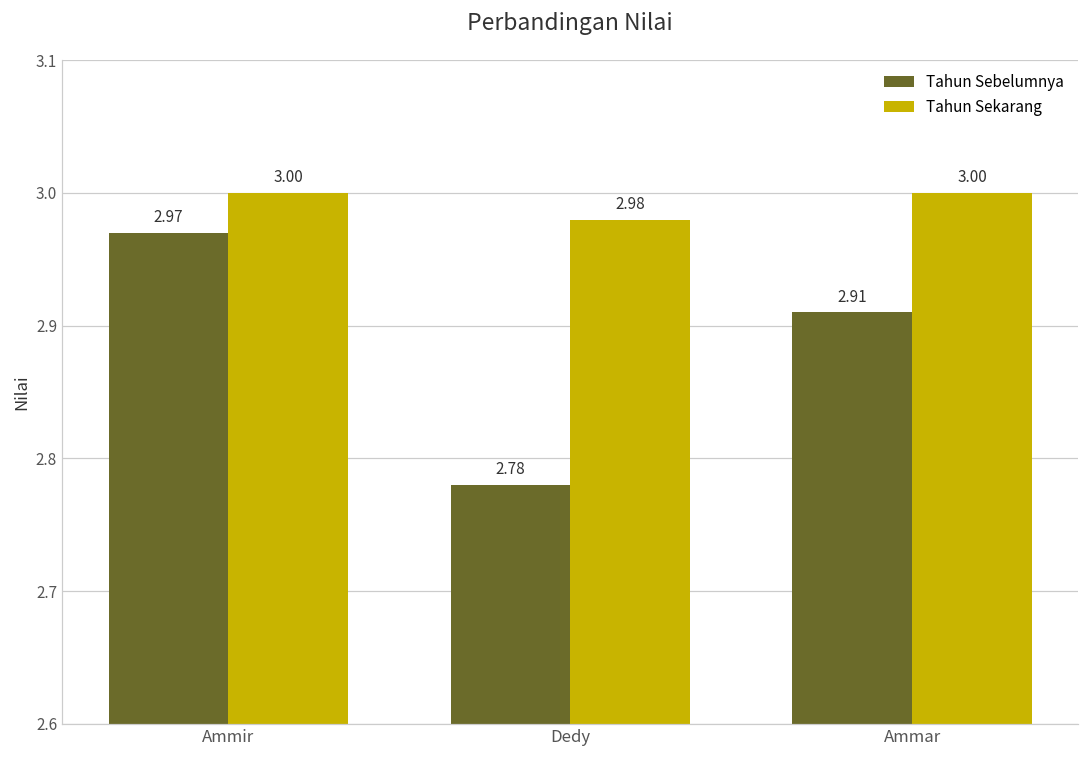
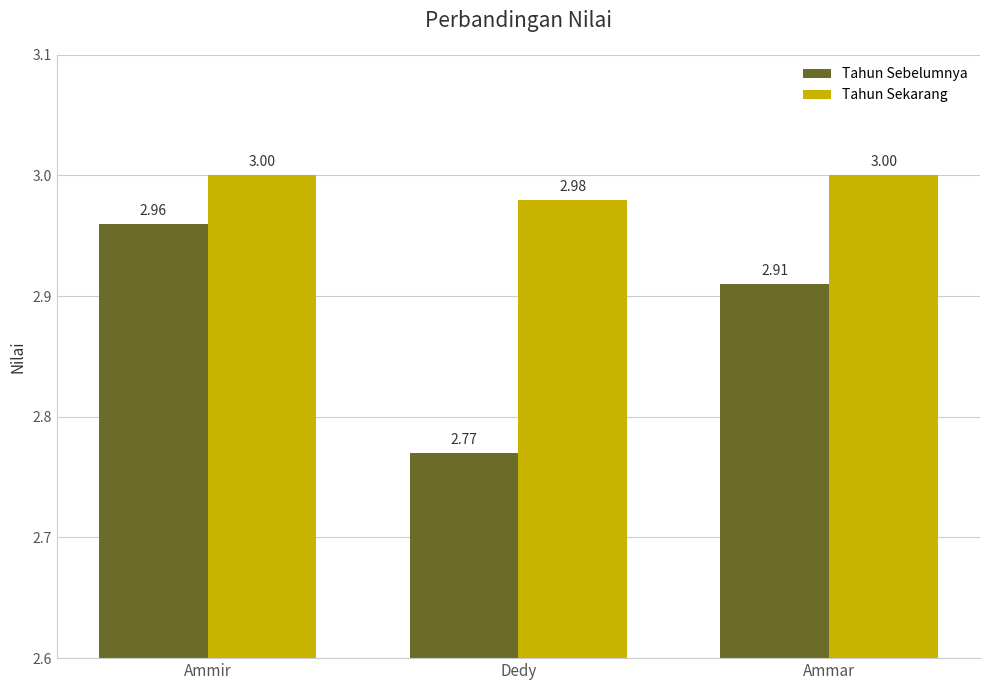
Tahun Sebelumnya, Ammir: 2.97 -> 2.96
Tahun Sebelumnya, Dedy: 2.78 -> 2.77
